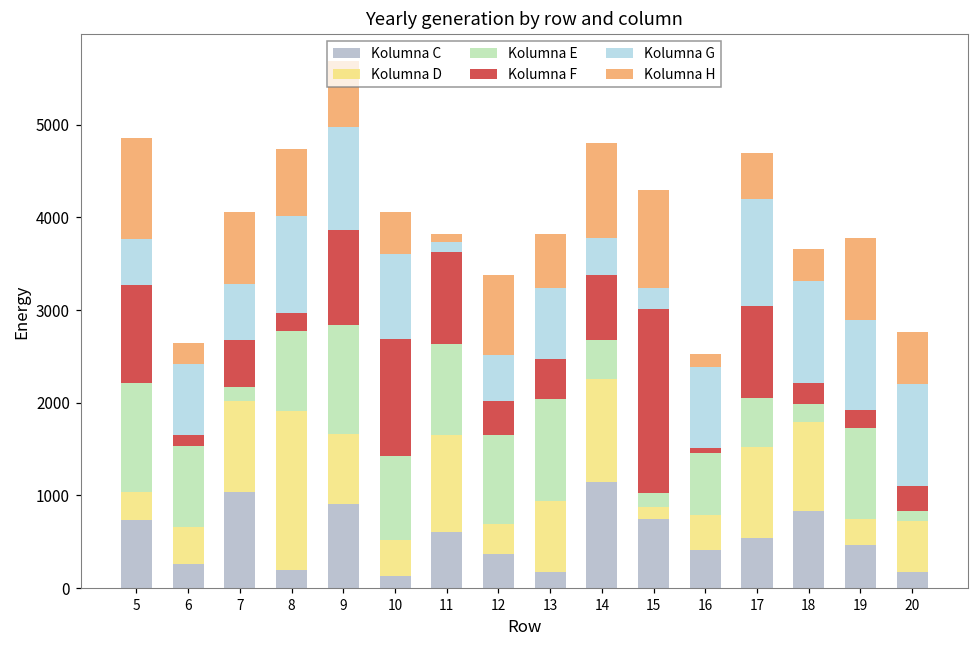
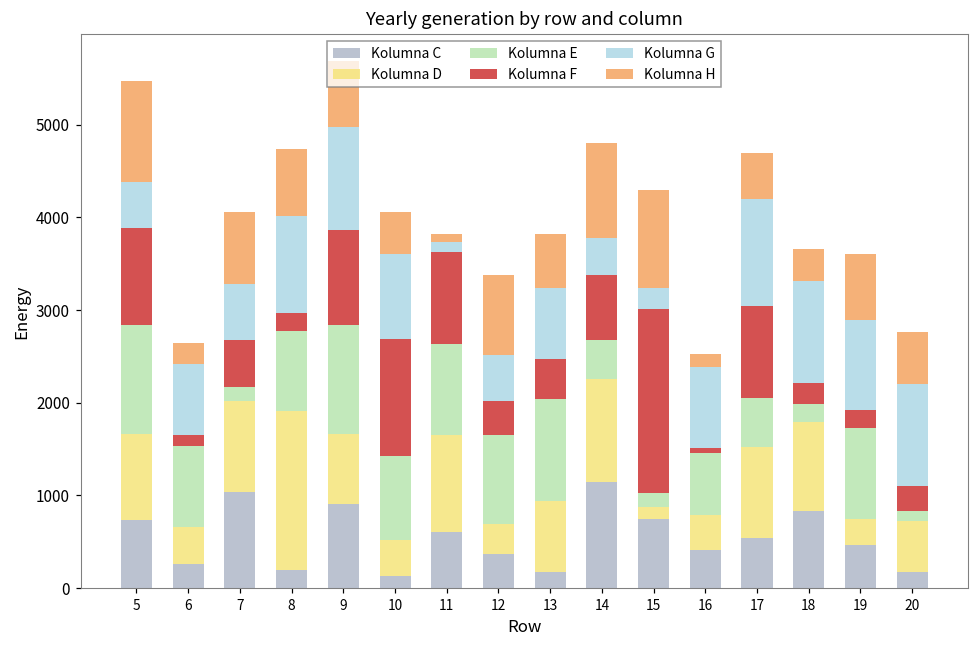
Kolumna D, 5: 300 -> 900
Kolumna H, 19: 900 -> 700
